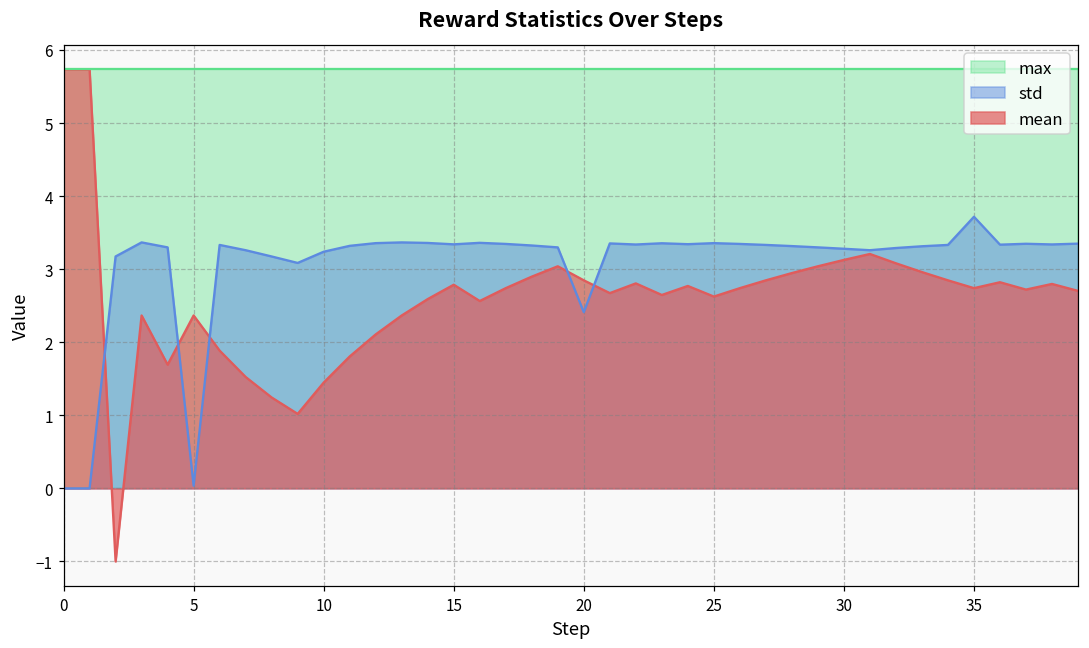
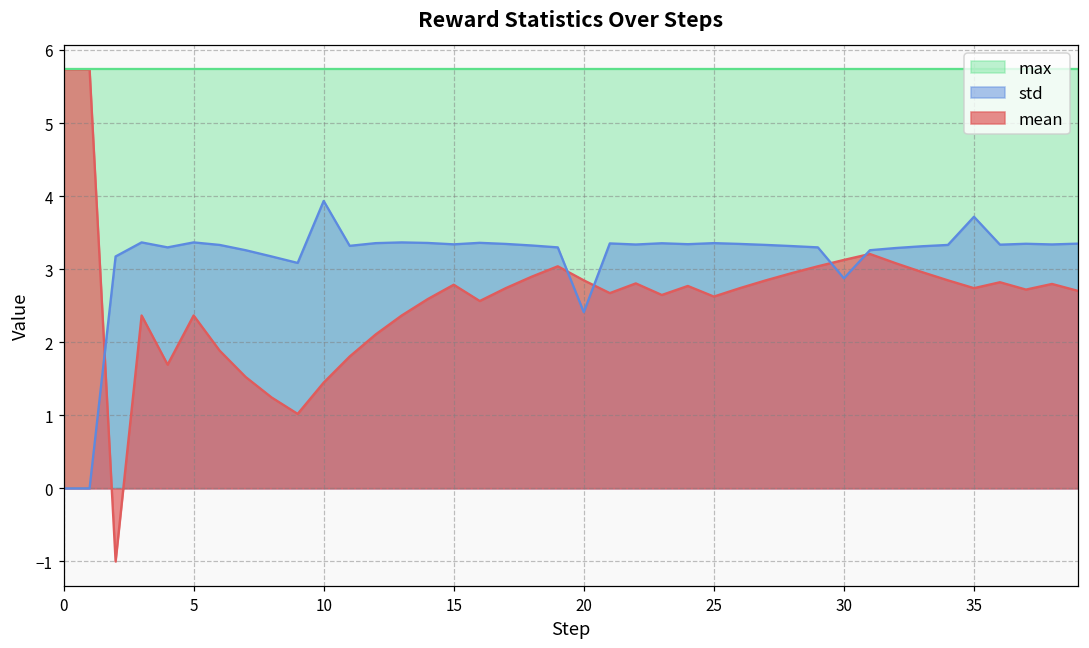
std, 5: 0.0 -> 3.4
std, 10: 3.2 -> 3.9
std, 30: 3.3 -> 2.9
